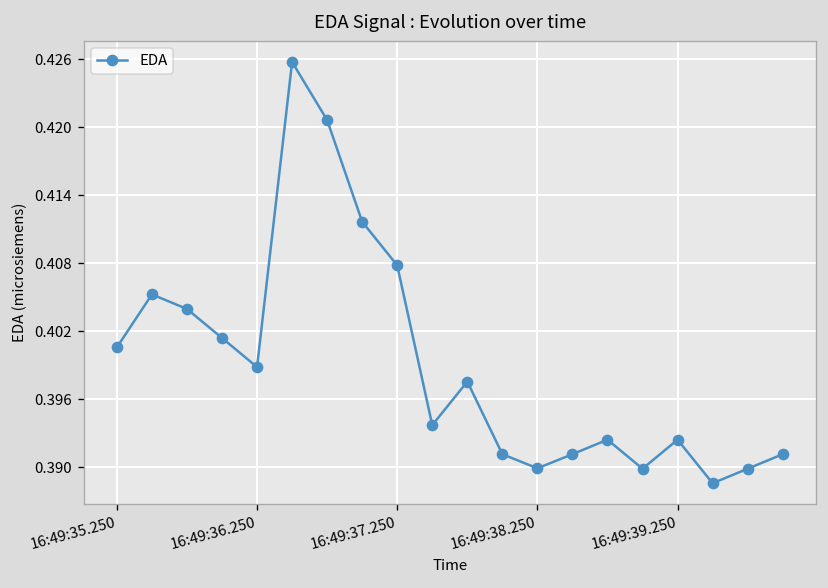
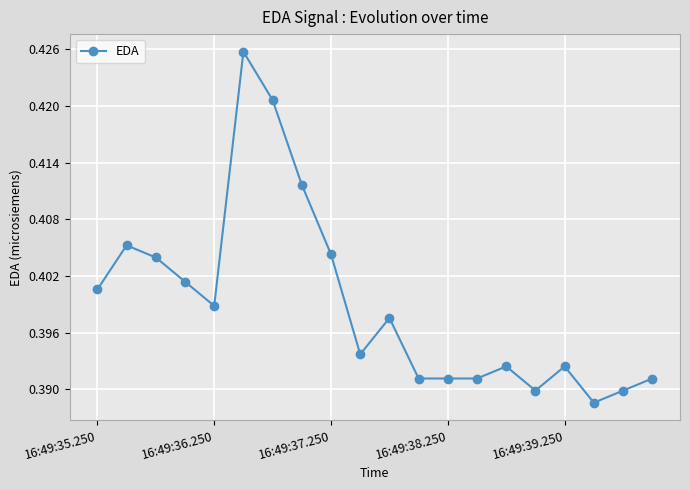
16:49:37.250: 0.408 -> 0.404
16:49:38.250: 0.390 -> 0.391
